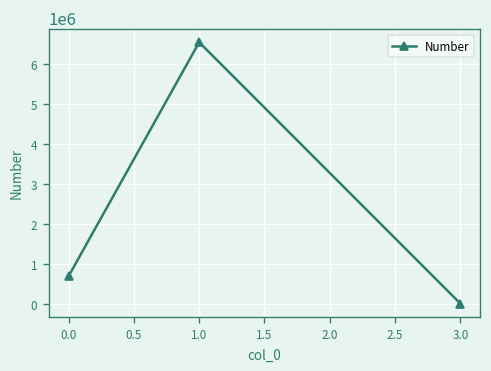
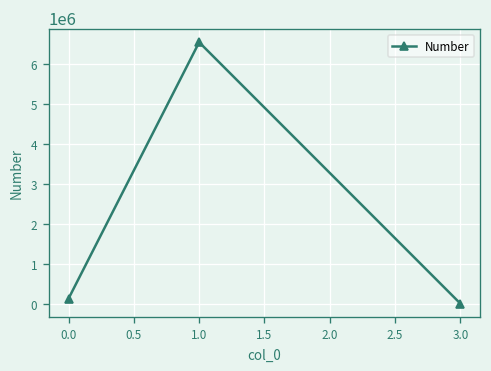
0.0: 700000 -> 100000
